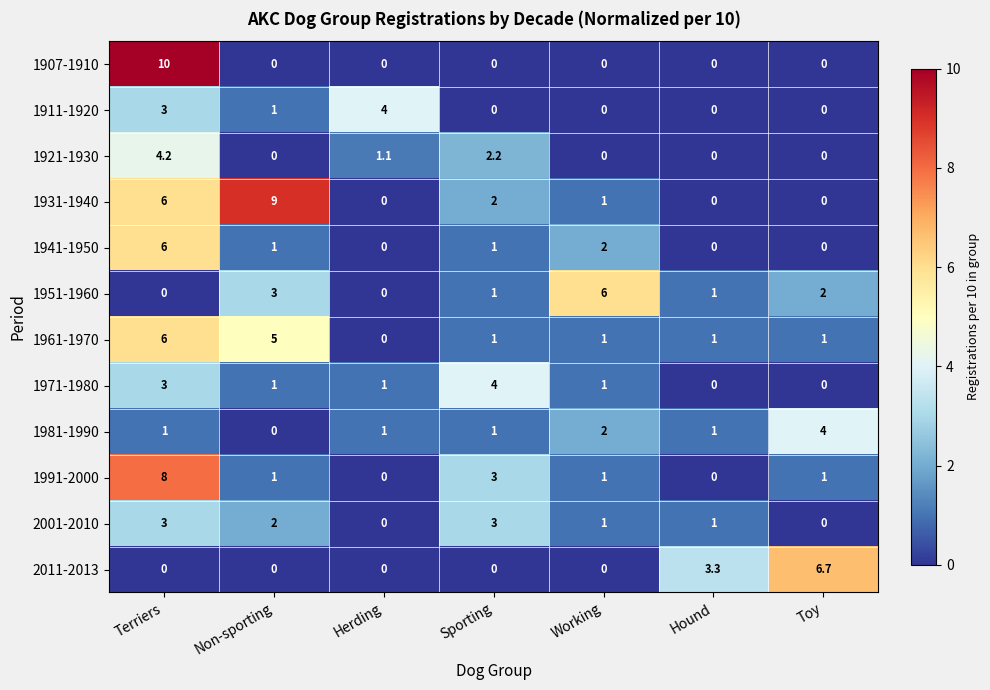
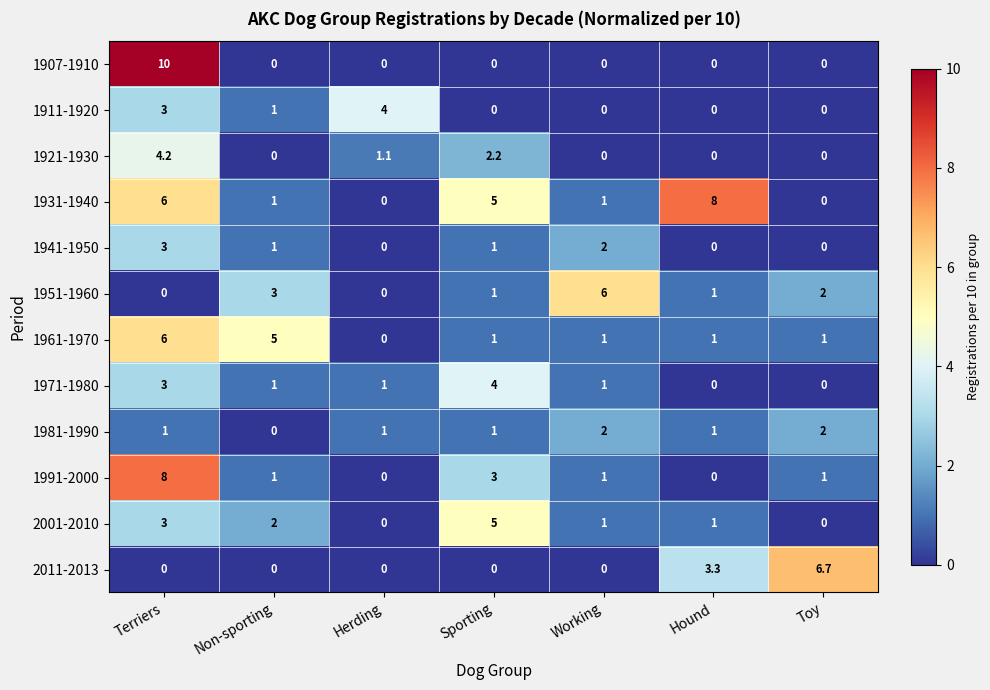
1931-1940, Non-sporting: 9 -> 1
1931-1940, Sporting: 2 -> 5
1931-1940, Hound: 0 -> 8
1941-1950, Terriers: 6 -> 3
1981-1990, Toy: 4 -> 2
2001-2010, Sporting: 3 -> 5
